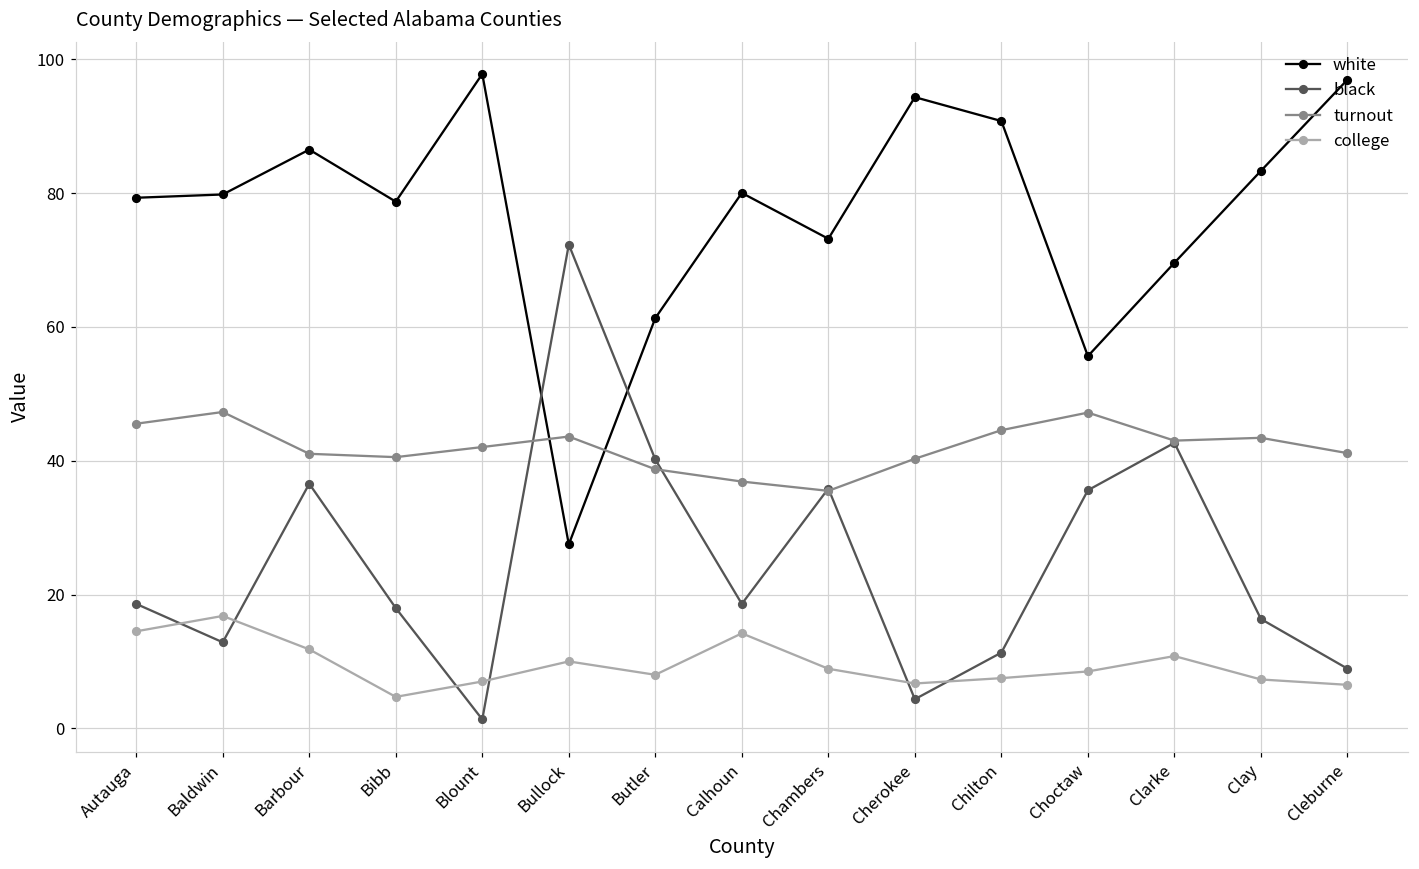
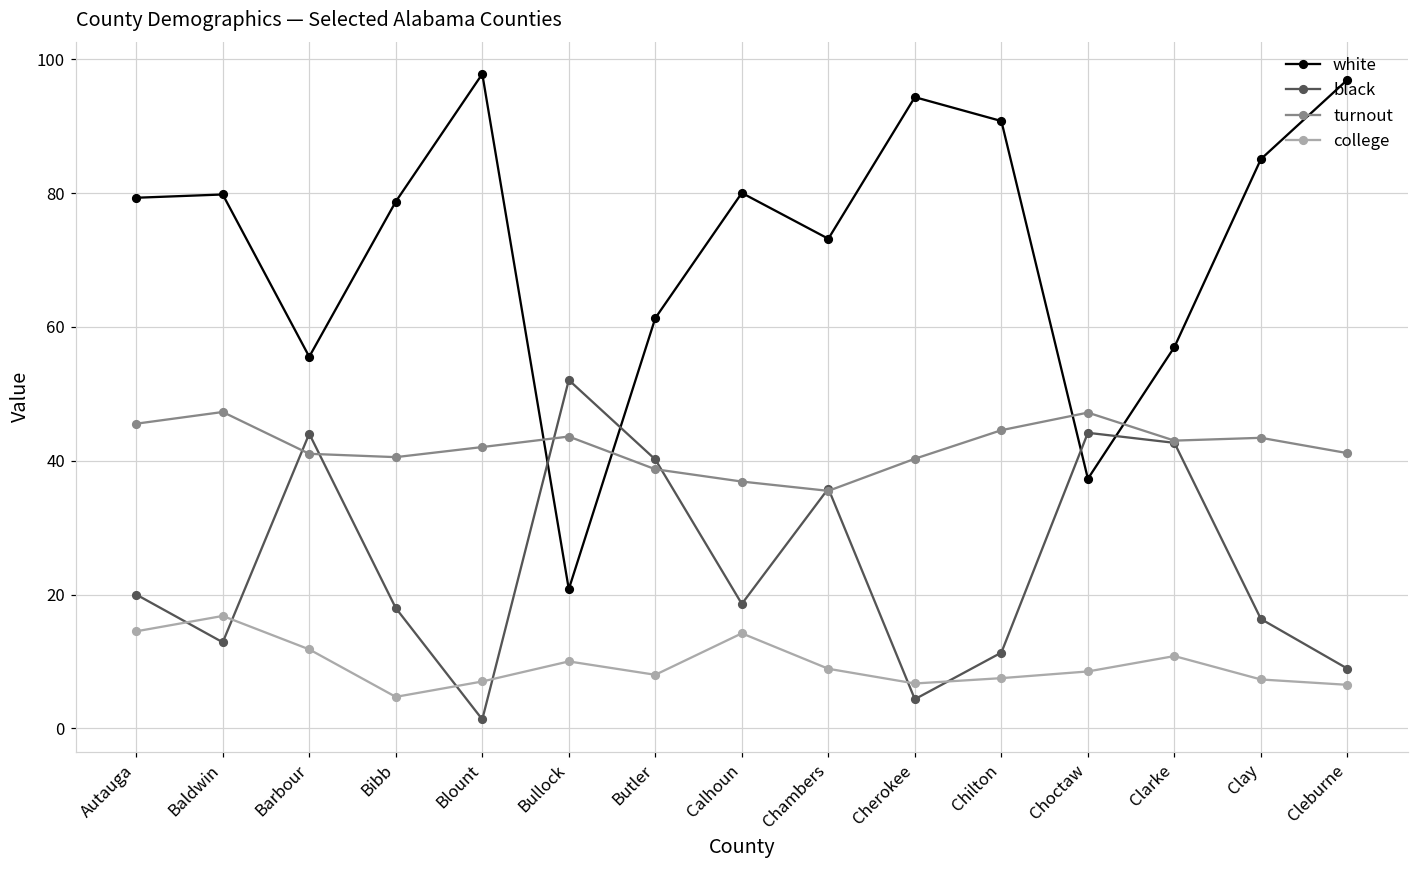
black, Autauga: 19 -> 20
white, Barbour: 87 -> 56
black, Barbour: 37 -> 44
white, Bullock: 28 -> 21
black, Bullock: 72 -> 52
white, Choctaw: 56 -> 37
black, Choctaw: 36 -> 44
white, Clarke: 70 -> 57
white, Clay: 83 -> 85
